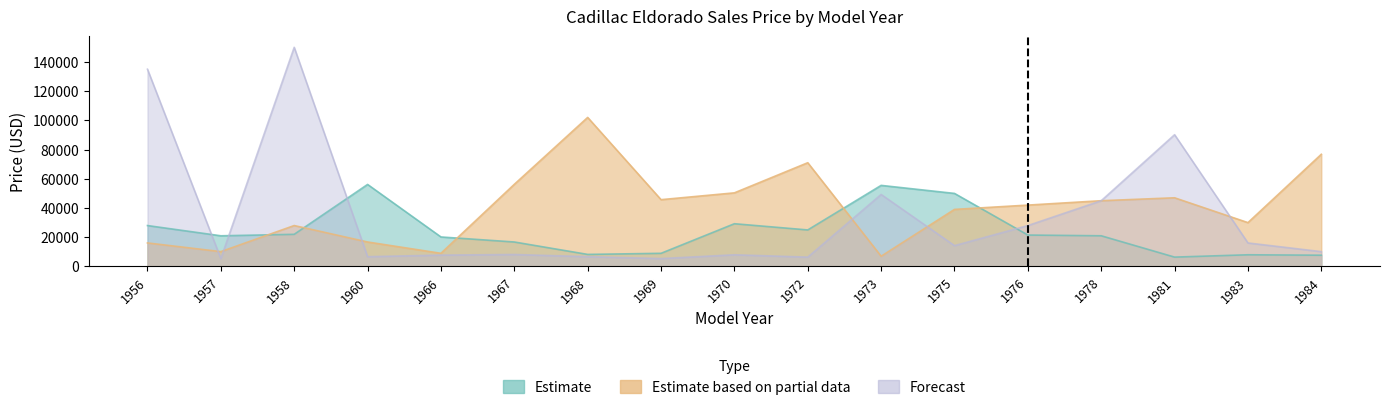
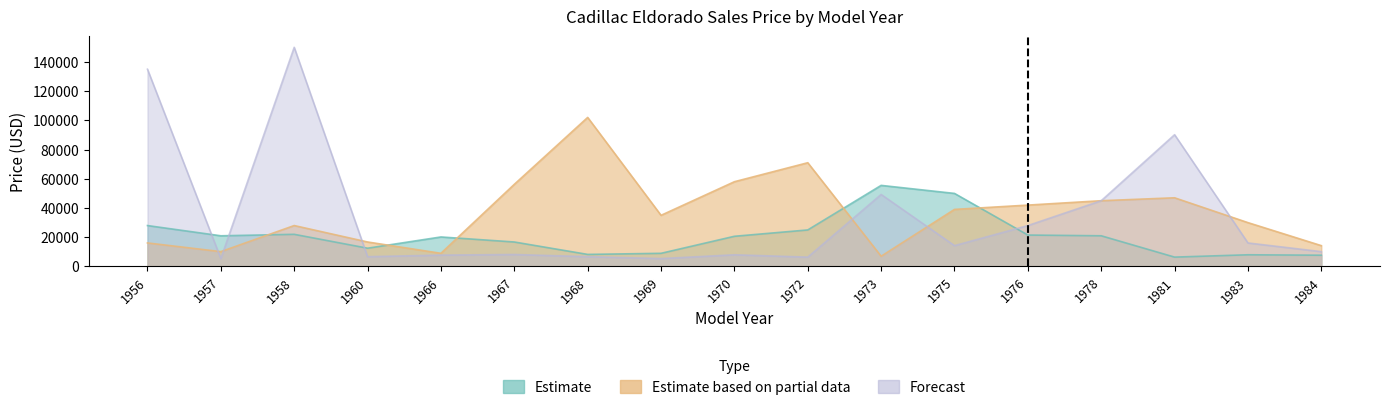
Estimate, 1960: 56000 -> 13000
Estimate based on partial data, 1969: 46000 -> 35000
Estimate, 1970: 29000 -> 21000
Estimate based on partial data, 1970: 50000 -> 58000
Estimate based on partial data, 1984: 77000 -> 14000
